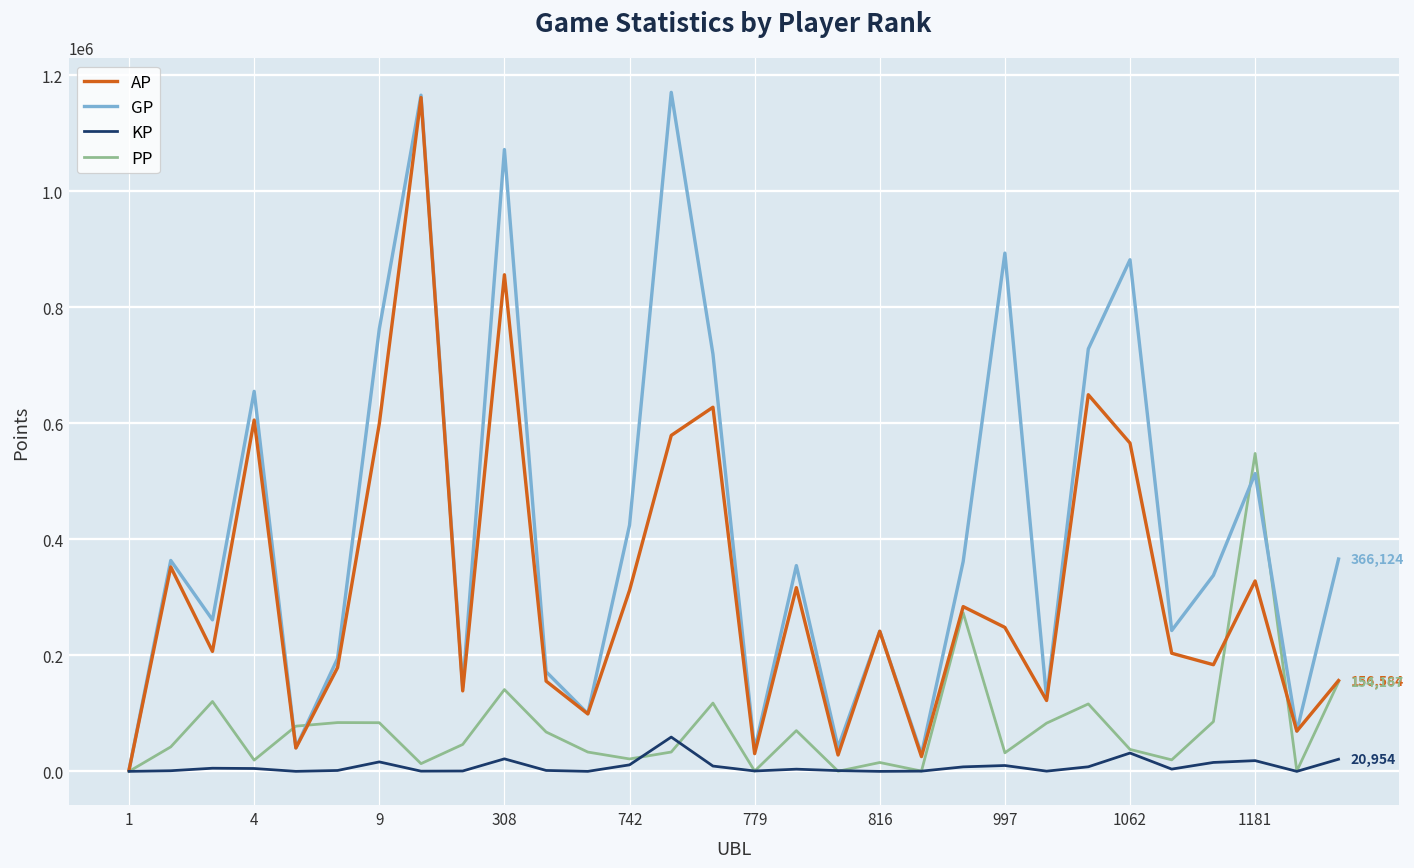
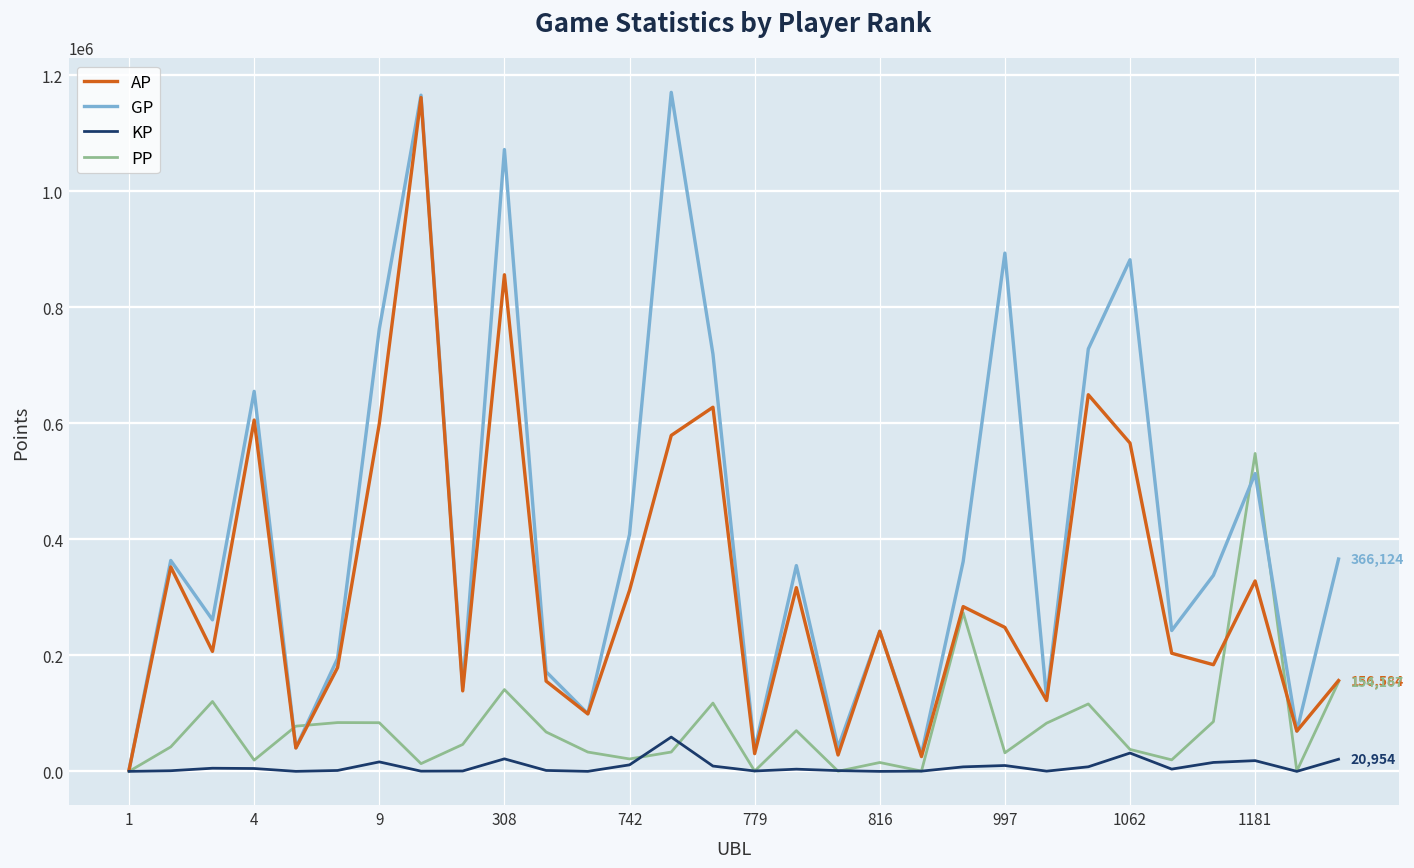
GP, 742: 420000 -> 410000
